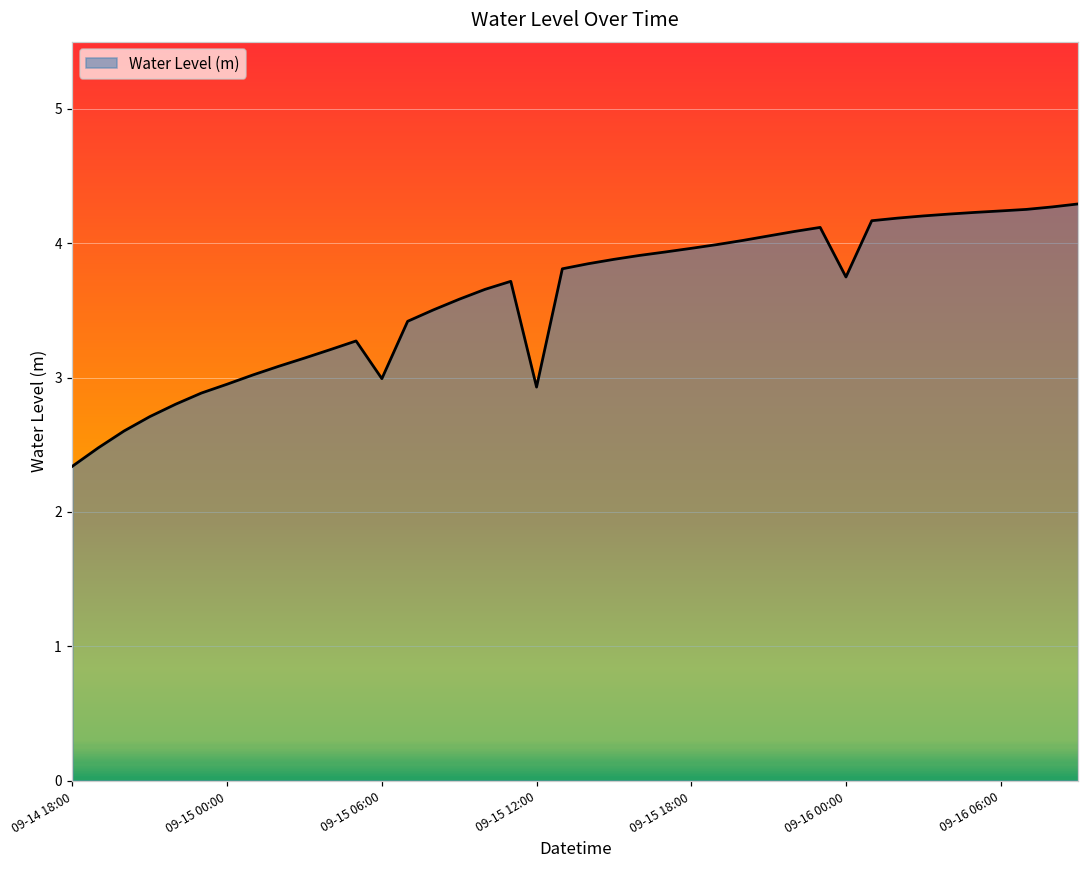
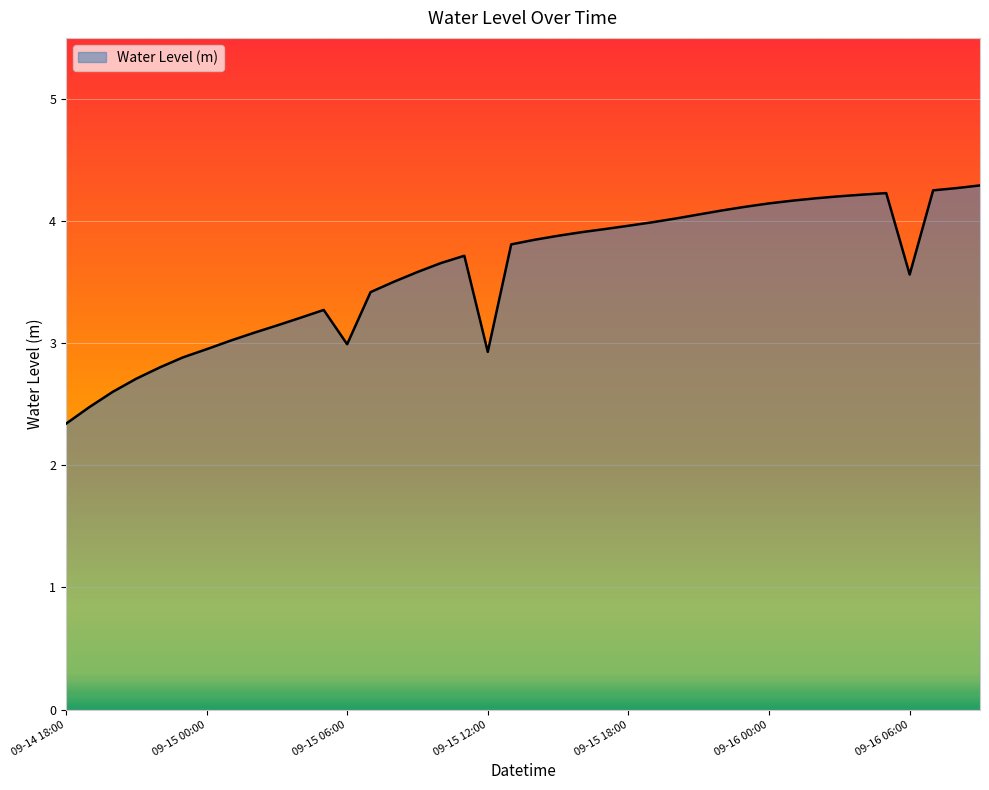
09-16 00:00: 3.75 -> 4.14
09-16 06:00: 4.24 -> 3.56
